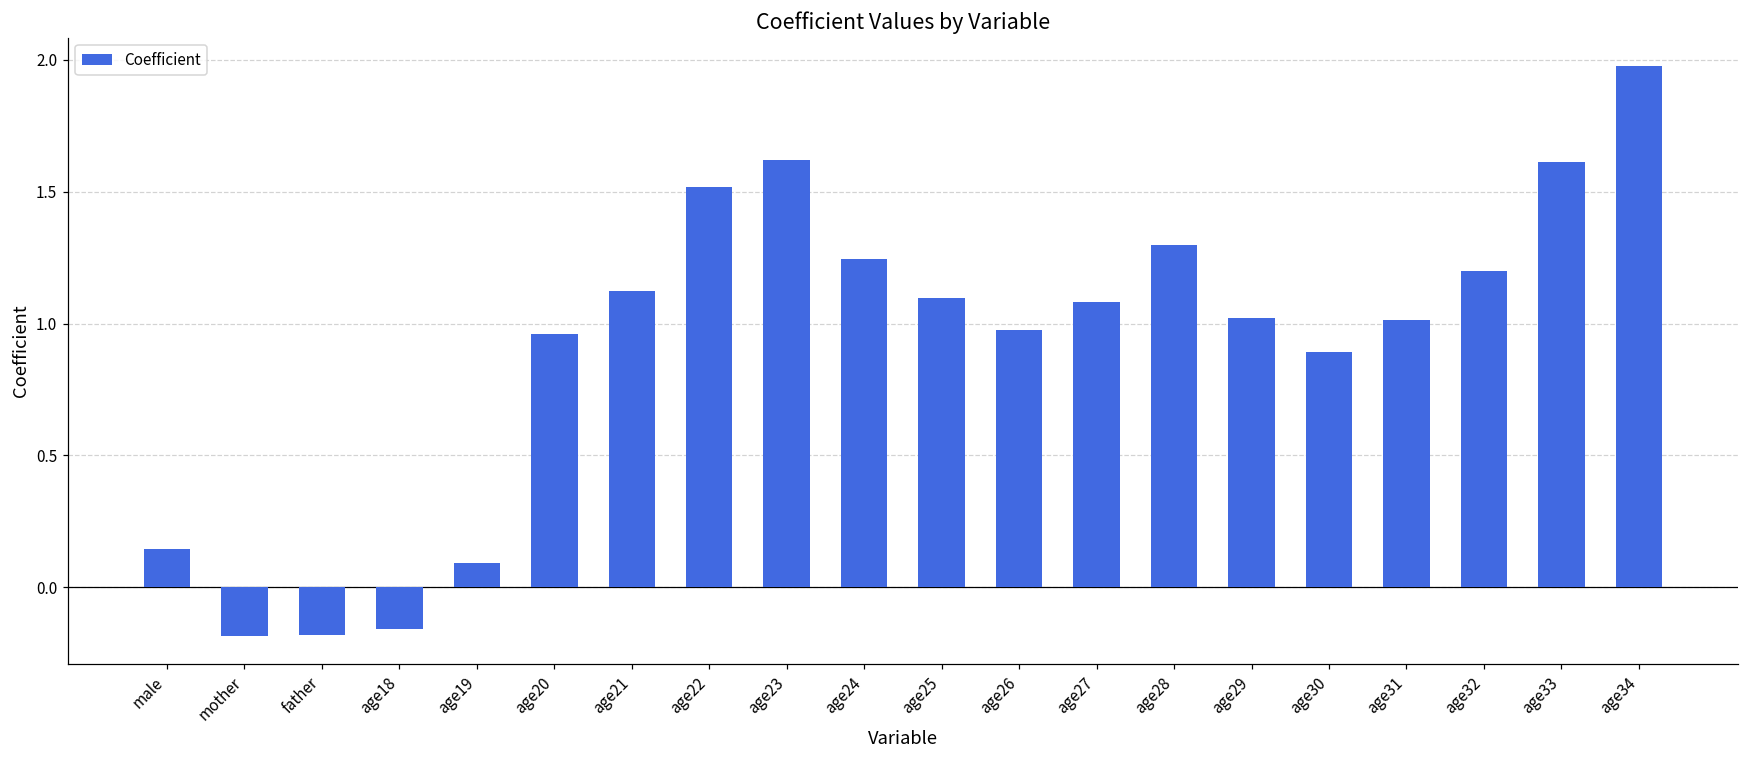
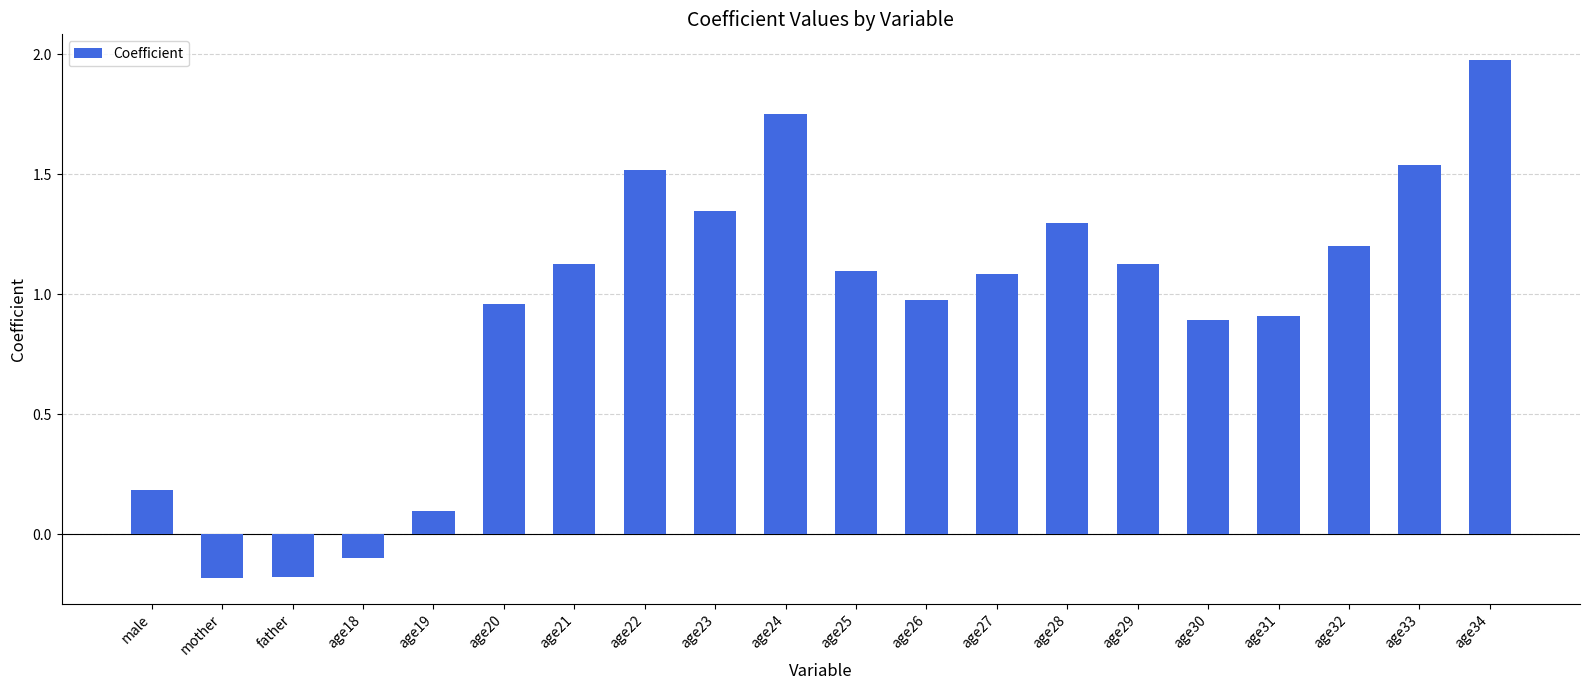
male: 0.15 -> 0.18
age18: -0.16 -> -0.10
age23: 1.62 -> 1.35
age24: 1.24 -> 1.75
age29: 1.02 -> 1.13
age31: 1.01 -> 0.91
age33: 1.61 -> 1.54
